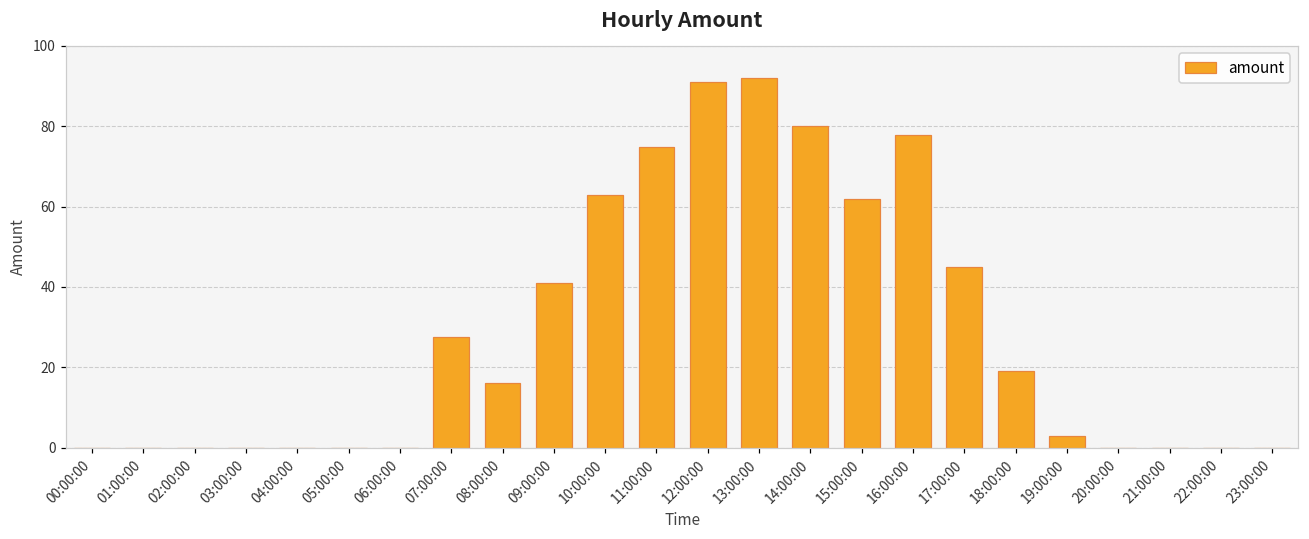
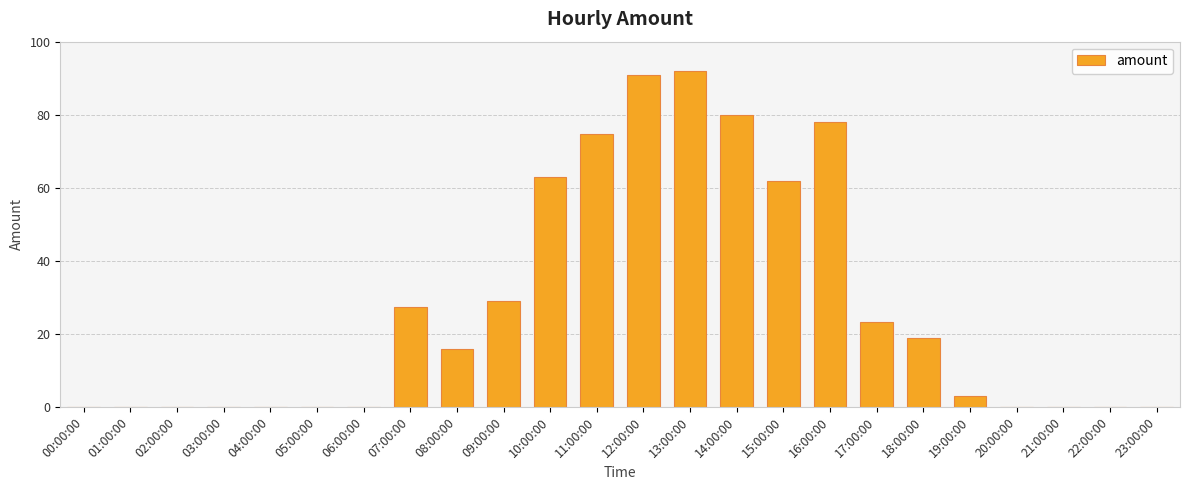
09:00:00: 41 -> 29
17:00:00: 45 -> 23
